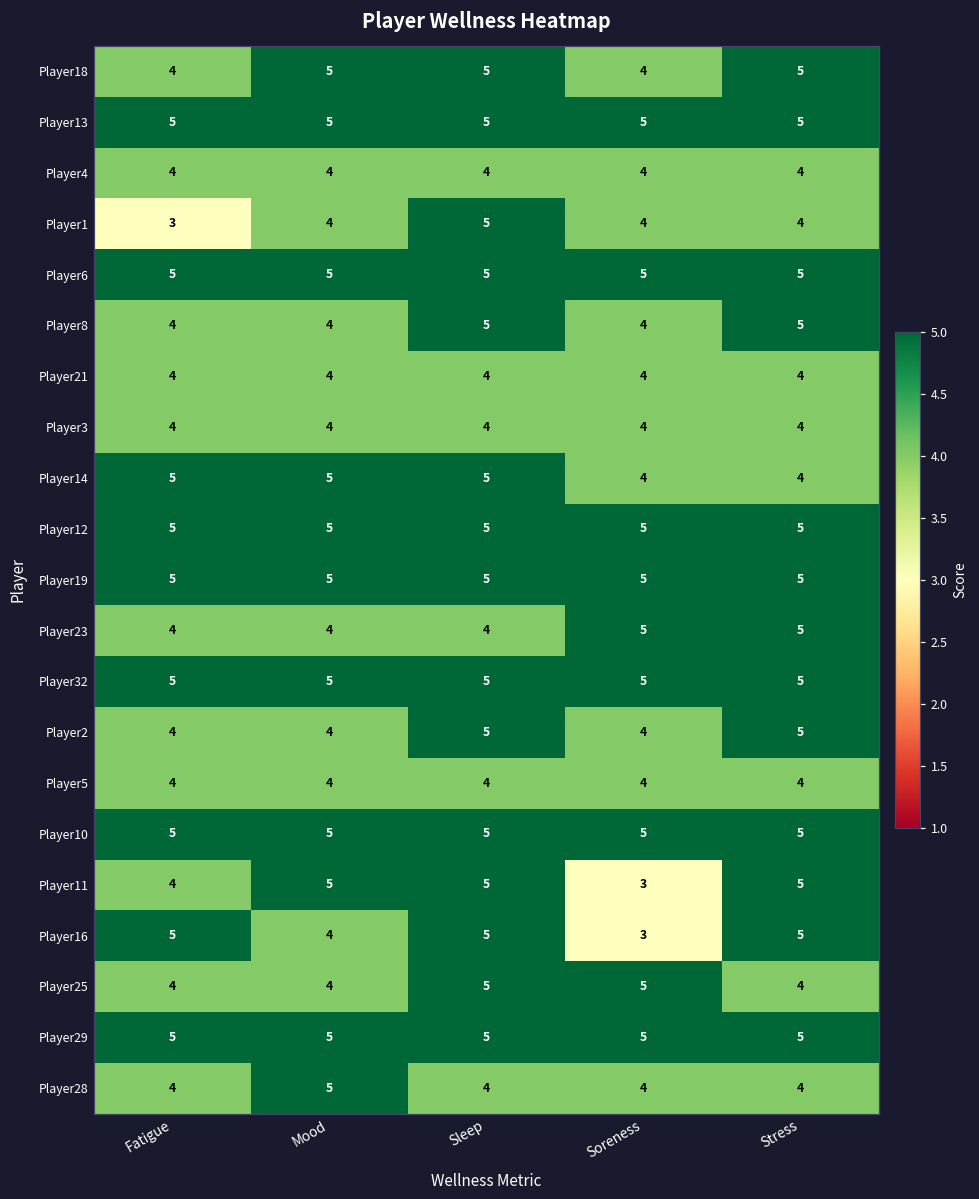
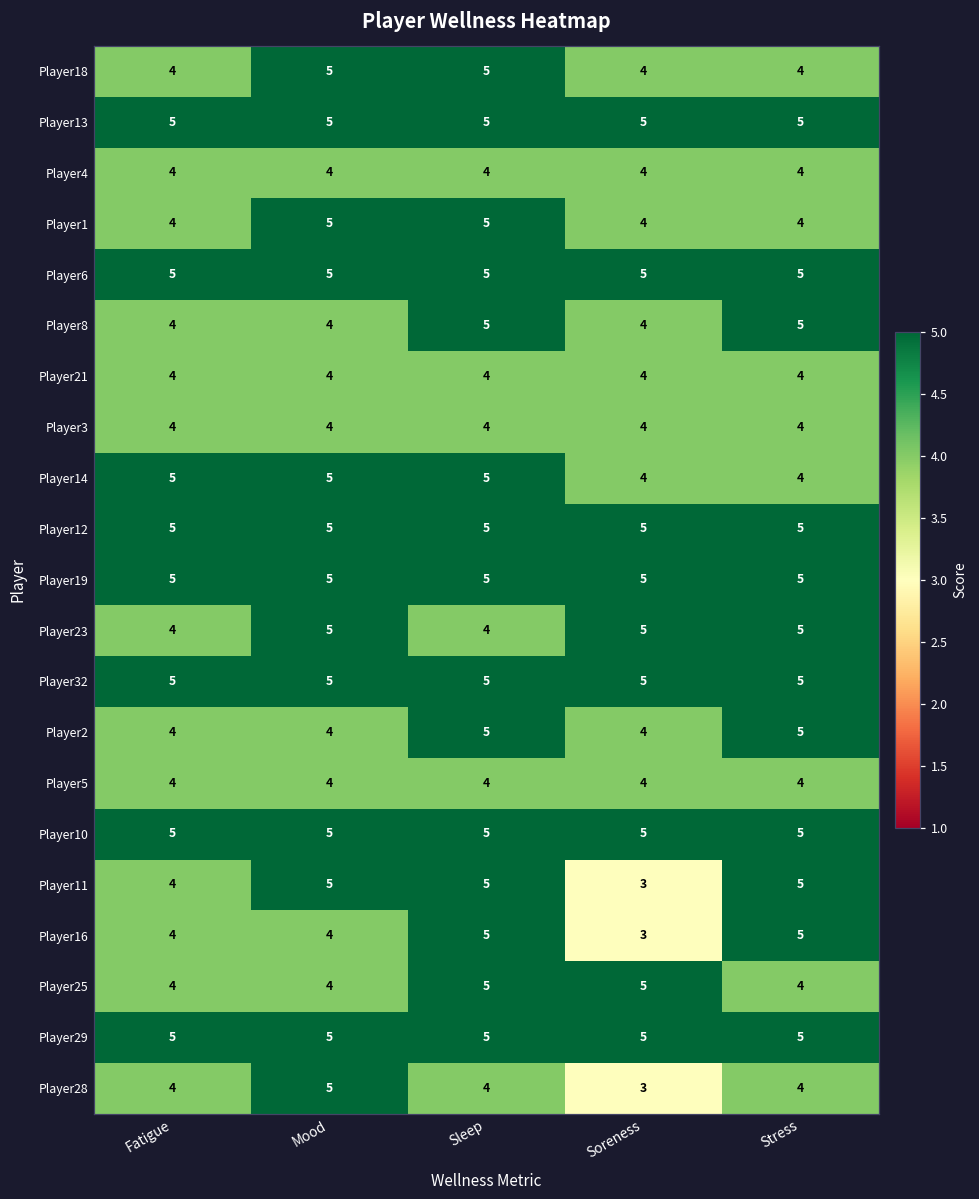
Player18, Stress: 5 -> 4
Player1, Fatigue: 3 -> 4
Player1, Mood: 4 -> 5
Player23, Mood: 4 -> 5
Player16, Fatigue: 5 -> 4
Player28, Soreness: 4 -> 3
